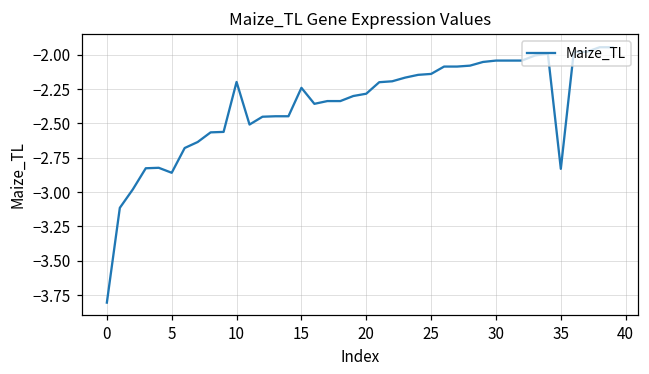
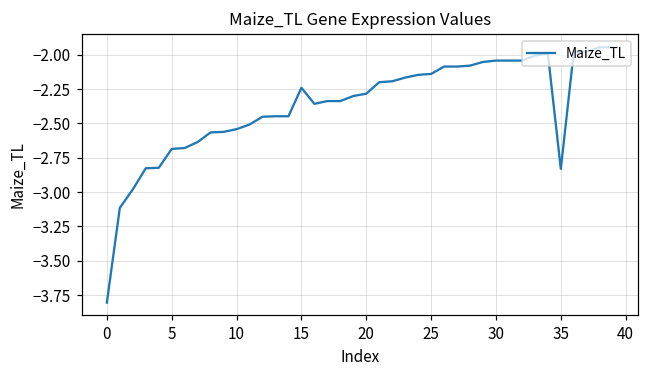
5: -2.86 -> -2.69
10: -2.20 -> -2.54
